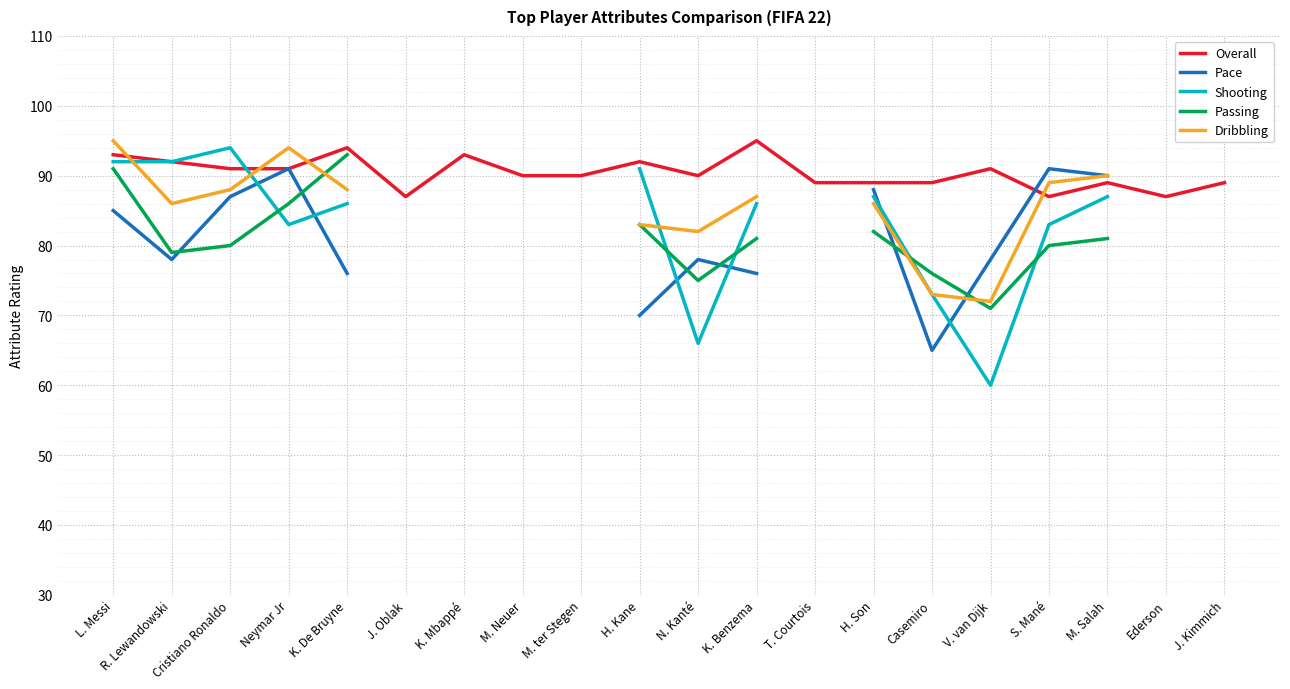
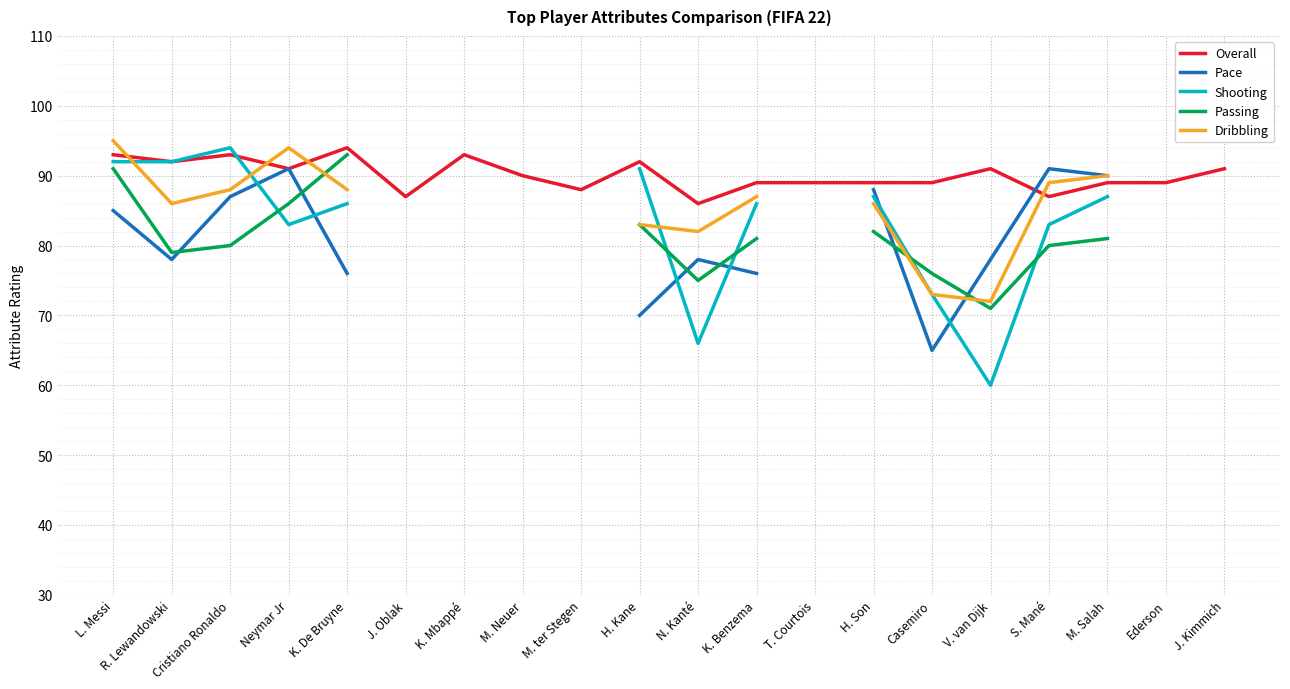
Overall, Cristiano Ronaldo: 91 -> 93
Overall, M. ter Stegen: 90 -> 88
Overall, N. Kanté: 90 -> 86
Overall, K. Benzema: 95 -> 89
Overall, Ederson: 87 -> 89
Overall, J. Kimmich: 89 -> 91
